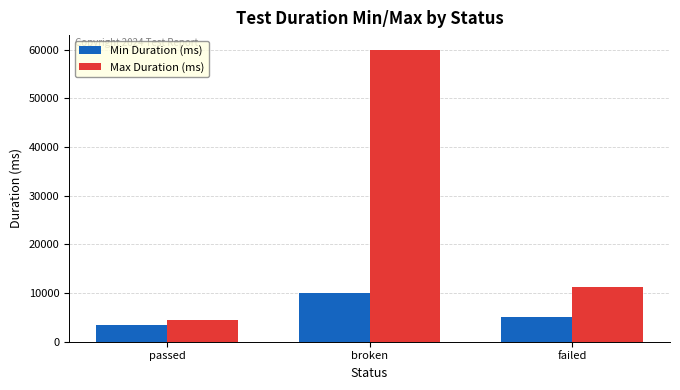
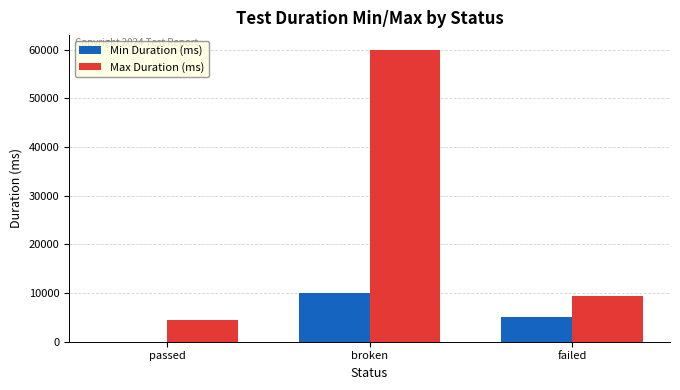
Min Duration (ms), passed: 3000 -> 0
Max Duration (ms), failed: 11000 -> 9000
